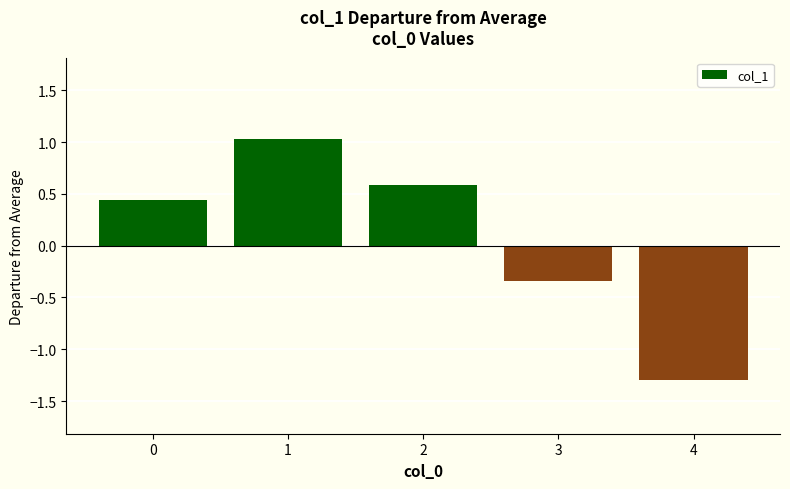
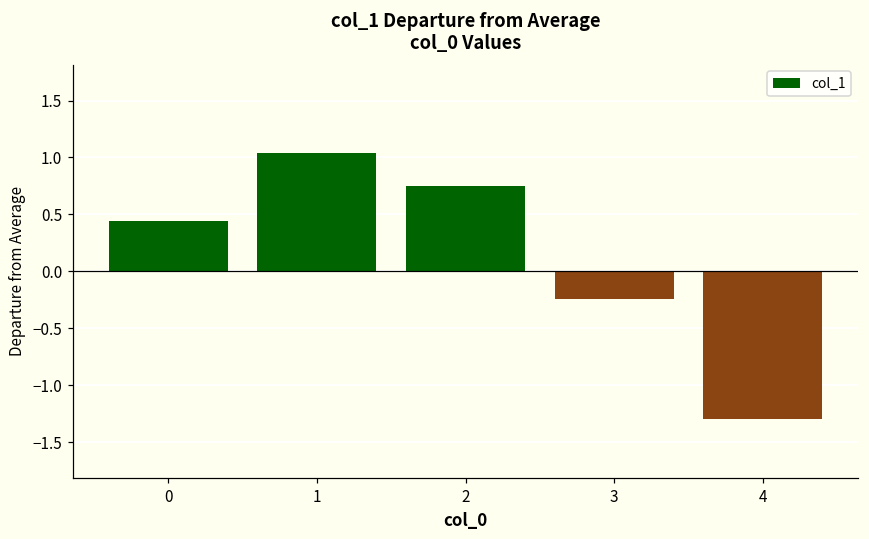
2: 0.59 -> 0.75
3: -0.34 -> -0.25
